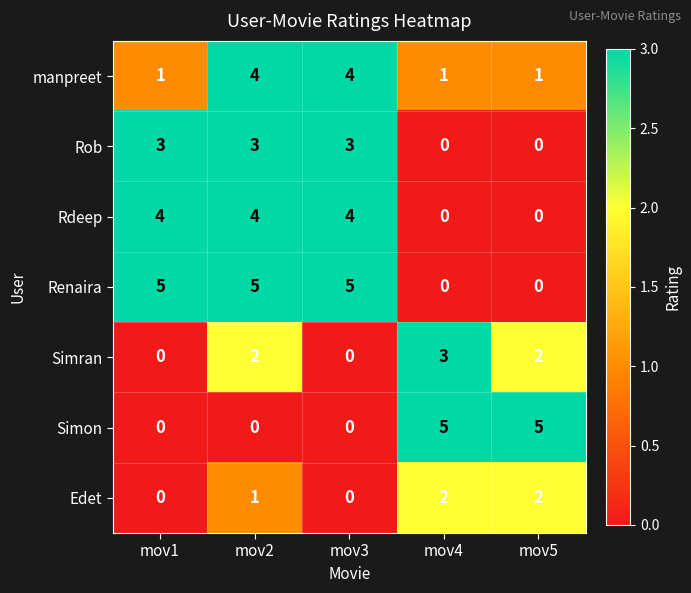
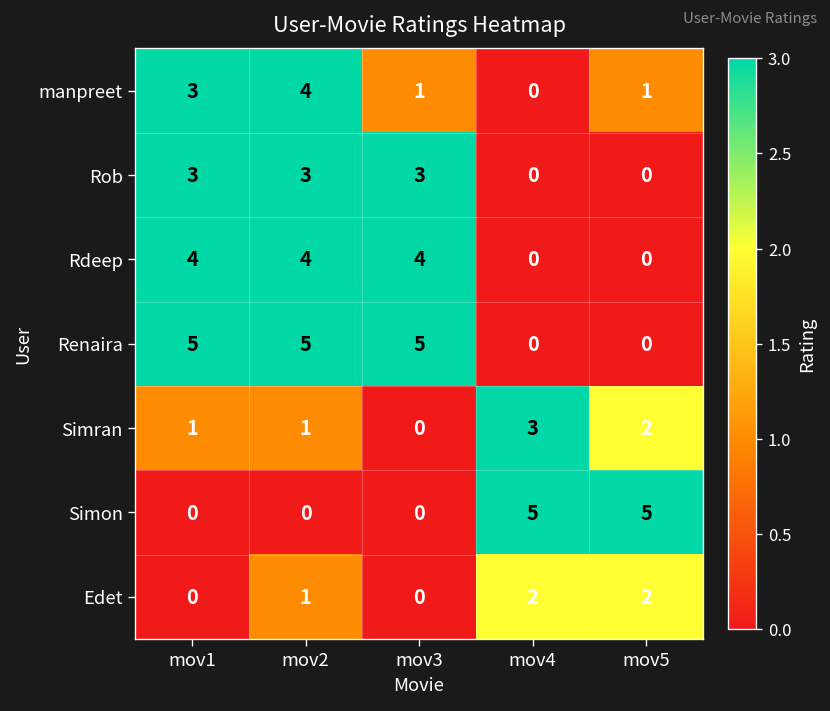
manpreet, mov1: 1 -> 3
manpreet, mov3: 4 -> 1
manpreet, mov4: 1 -> 0
Simran, mov1: 0 -> 1
Simran, mov2: 2 -> 1
